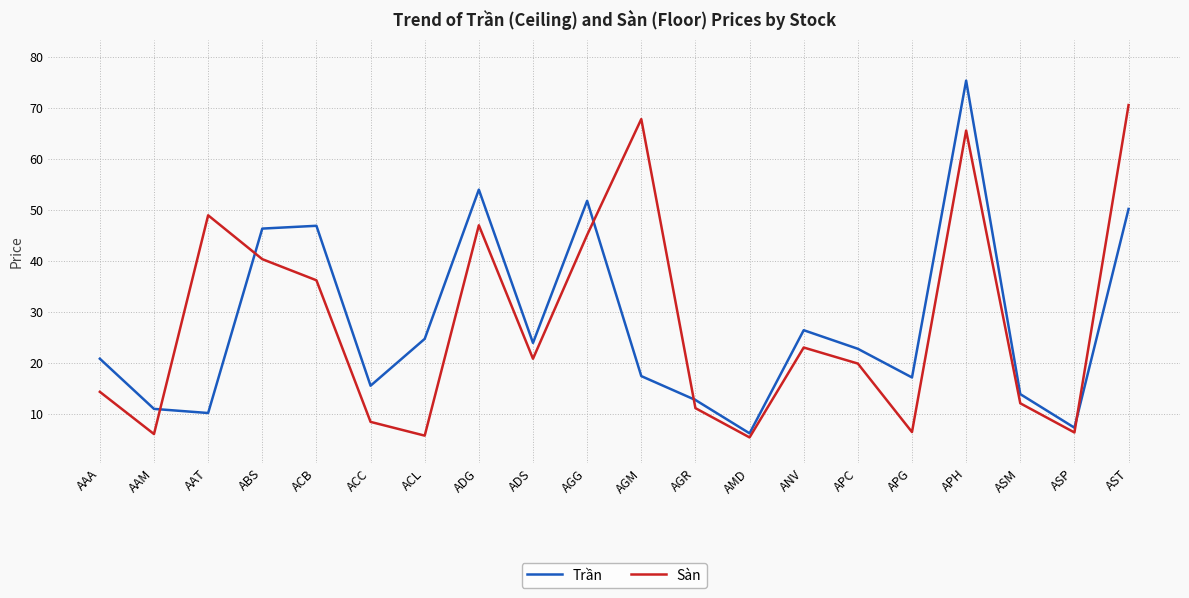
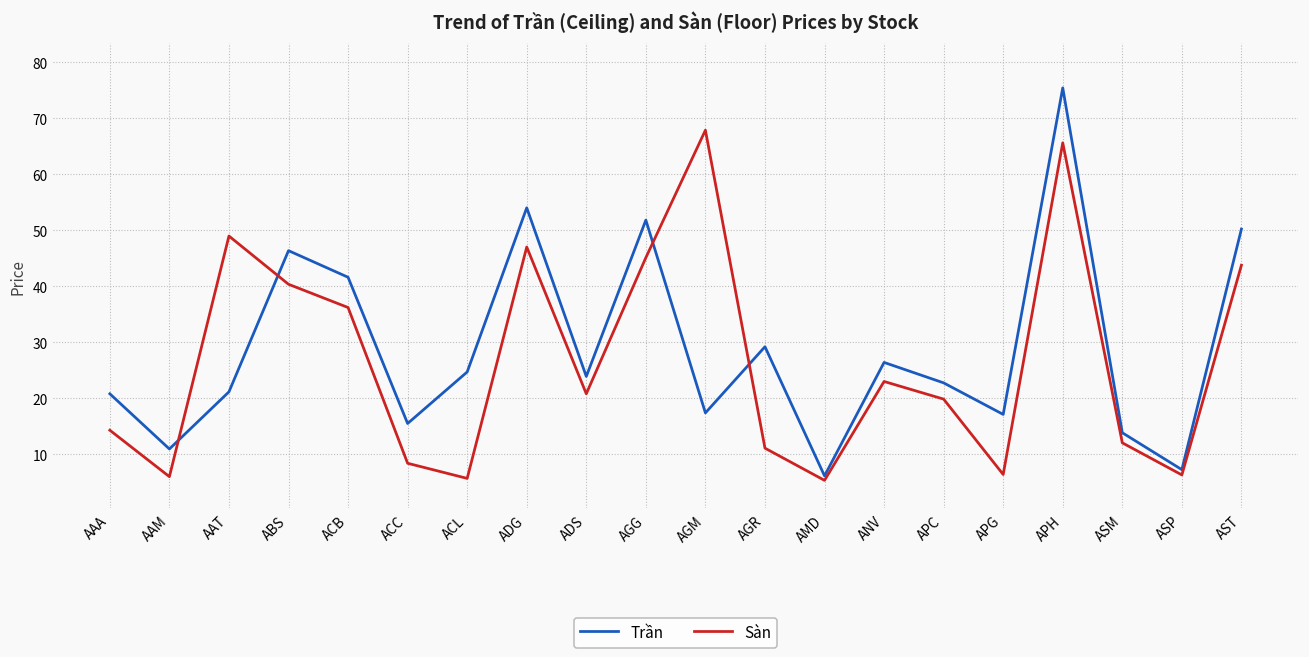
Trần, AAT: 10 -> 21
Trần, ACB: 47 -> 42
Trần, AGR: 13 -> 29
Sàn, AST: 71 -> 44
